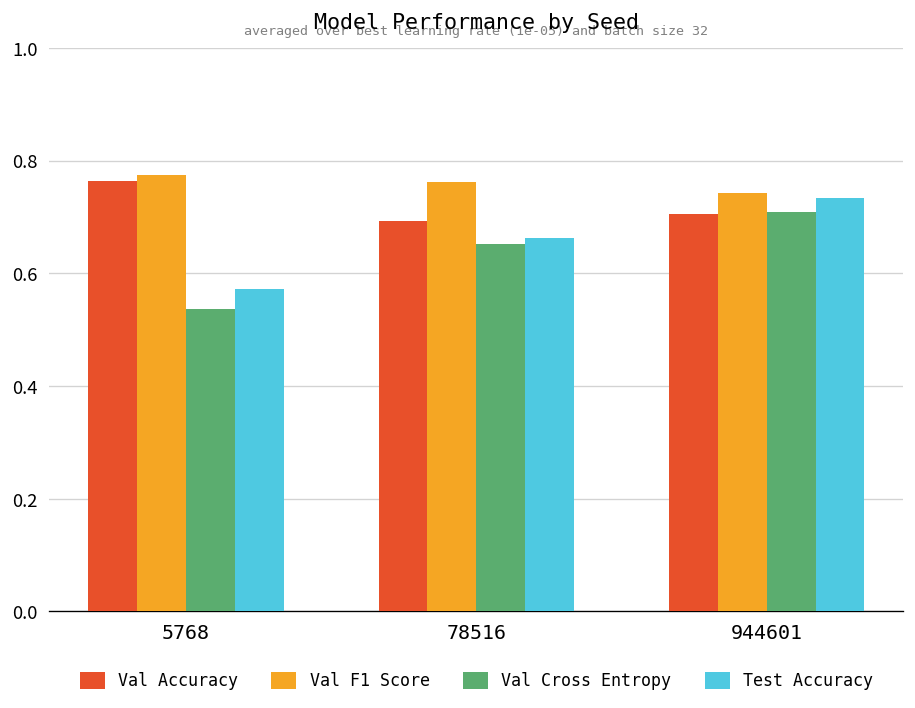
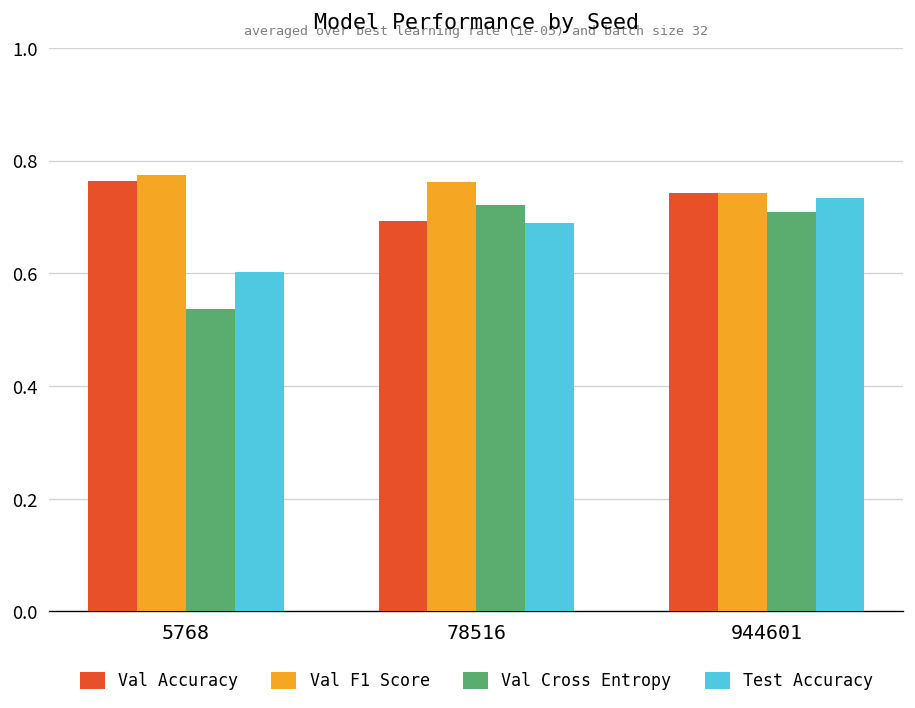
Test Accuracy, 5768: 0.57 -> 0.60
Val Cross Entropy, 78516: 0.65 -> 0.72
Test Accuracy, 78516: 0.66 -> 0.69
Val Accuracy, 944601: 0.71 -> 0.74
